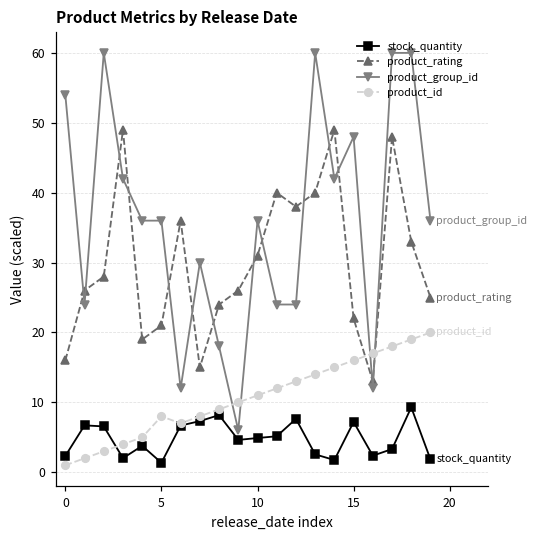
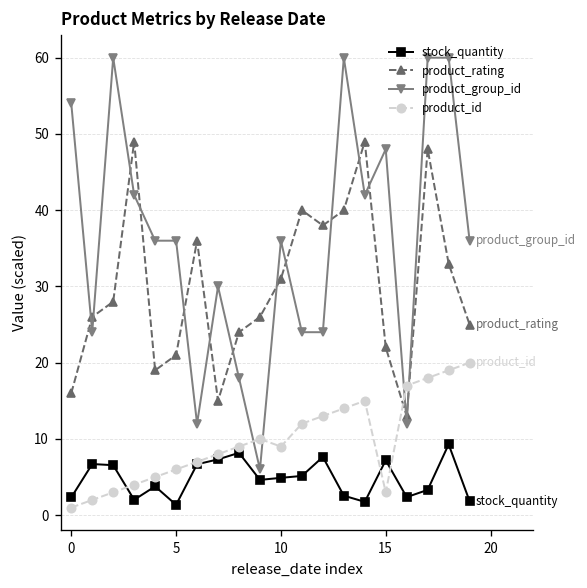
product_id, 5: 8 -> 6
product_id, 10: 11 -> 9
product_id, 15: 16 -> 3
